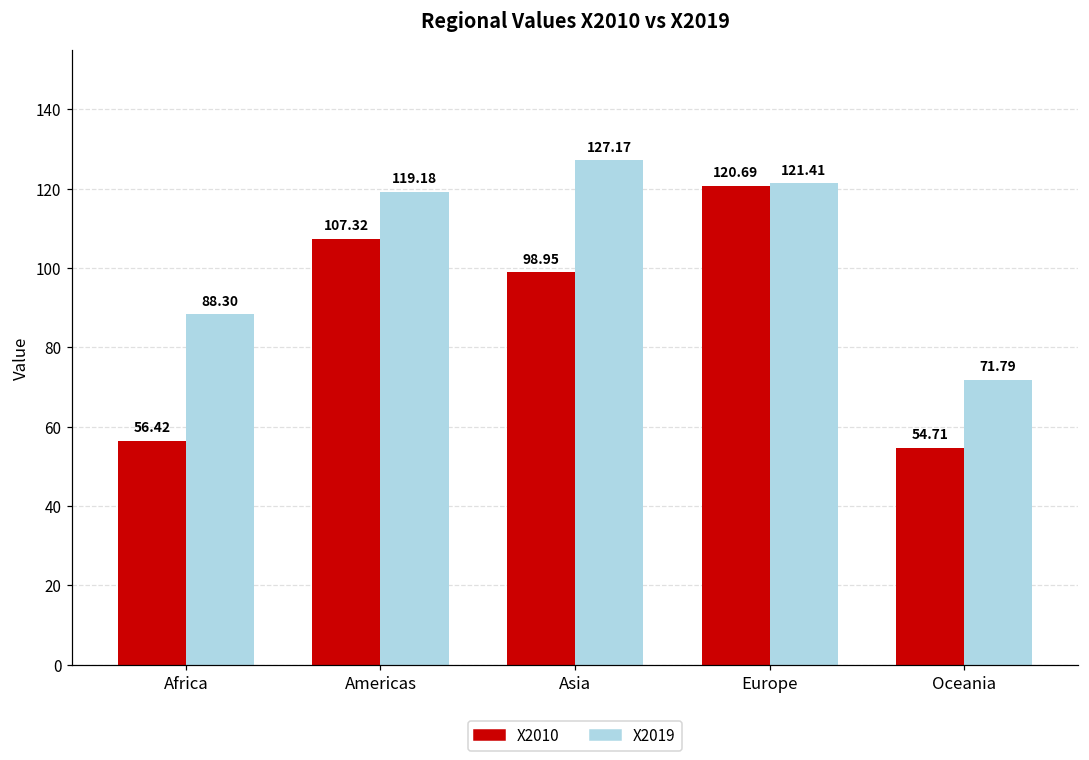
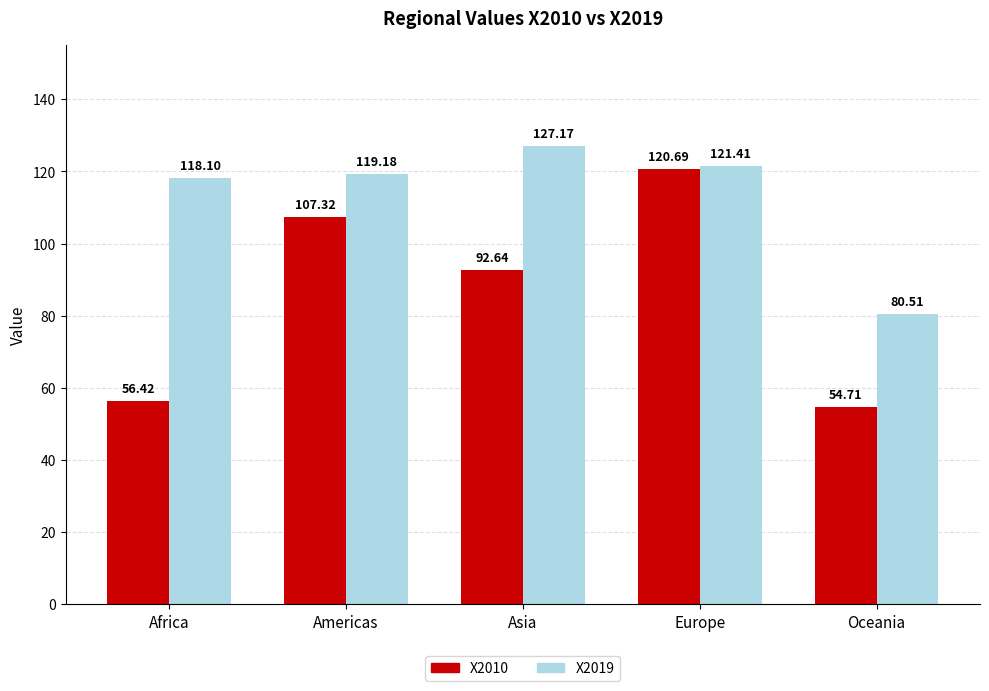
X2019, Africa: 88.30 -> 118.10
X2010, Asia: 98.95 -> 92.64
X2019, Oceania: 71.79 -> 80.51
